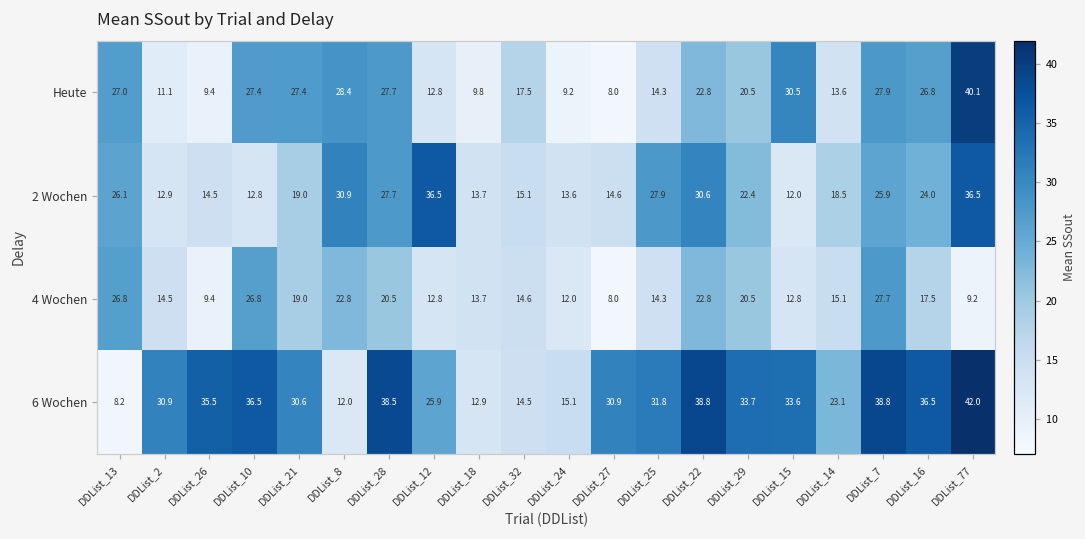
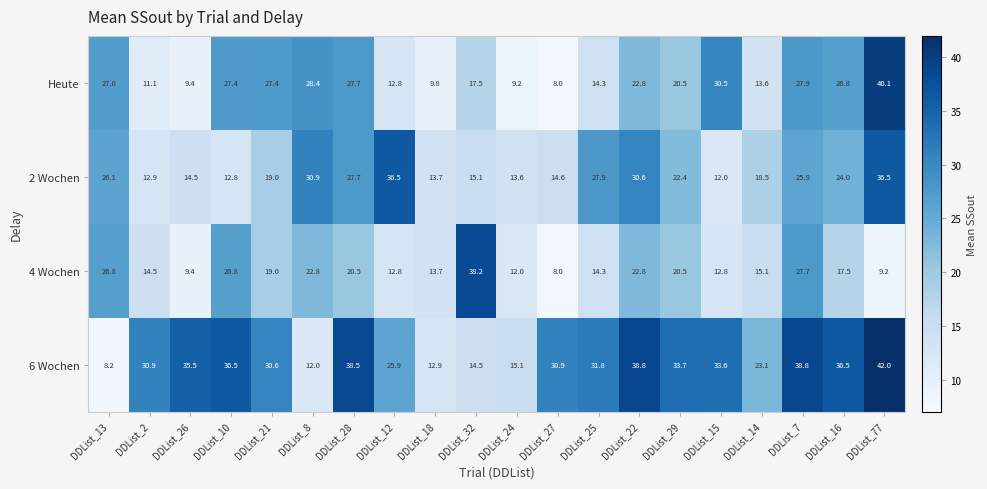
4 Wochen, DDList_32: 14.6 -> 38.2
